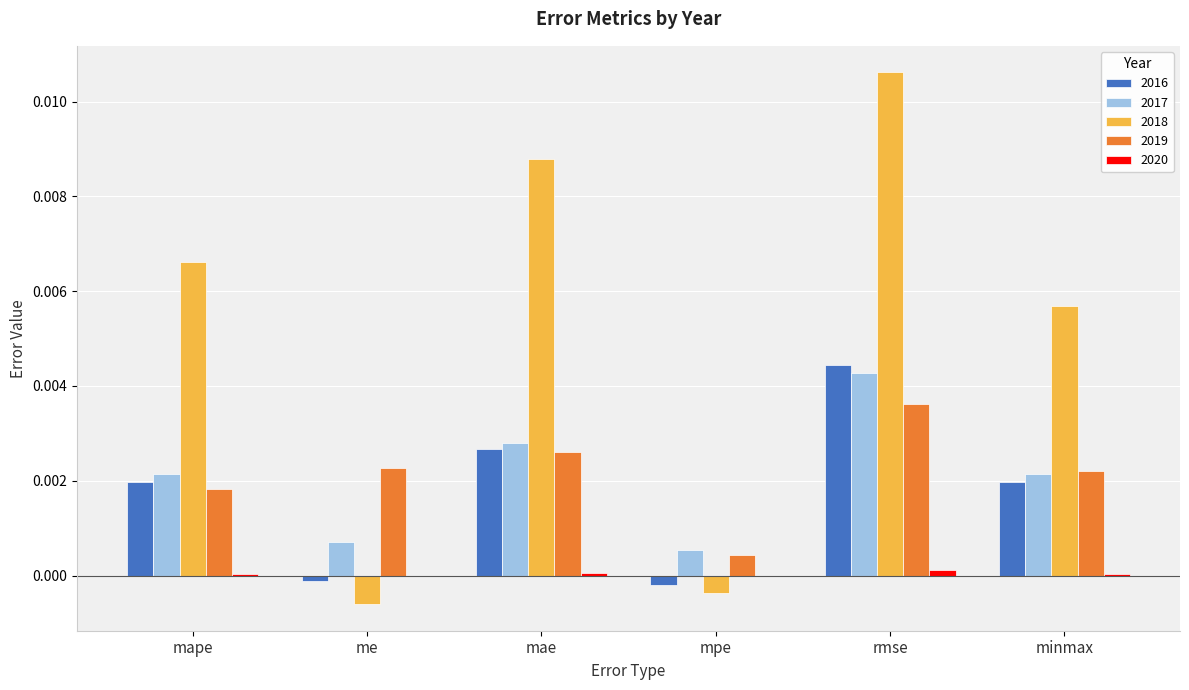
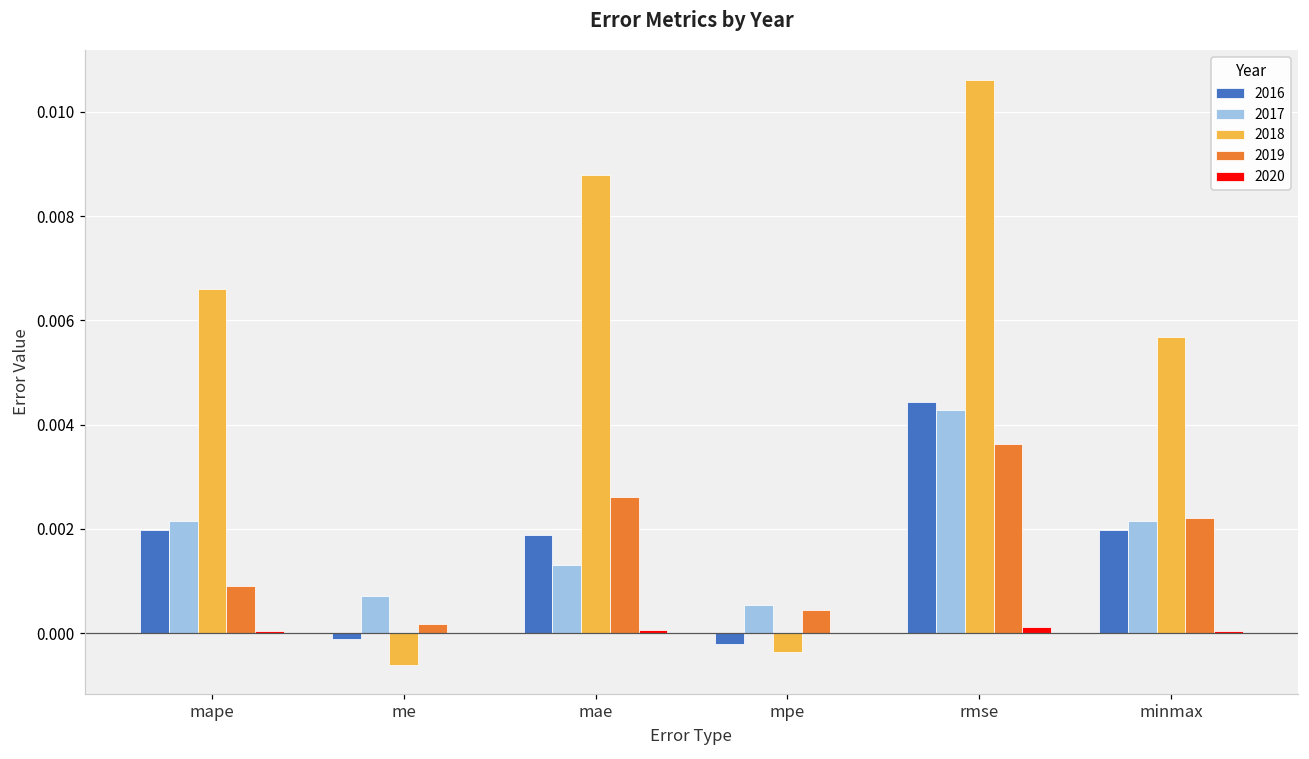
2019, mape: 0.0018 -> 0.0009
2019, me: 0.0023 -> 0.0002
2016, mae: 0.0027 -> 0.0019
2017, mae: 0.0028 -> 0.0013
